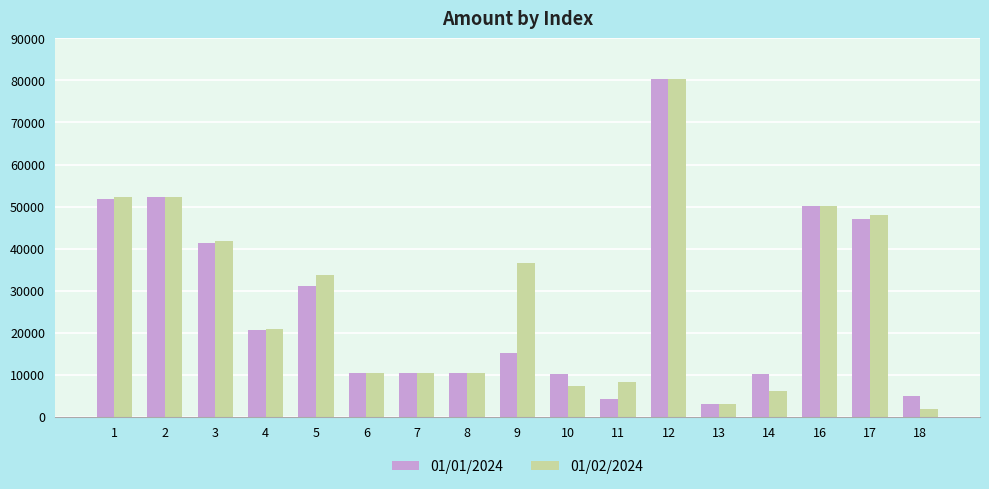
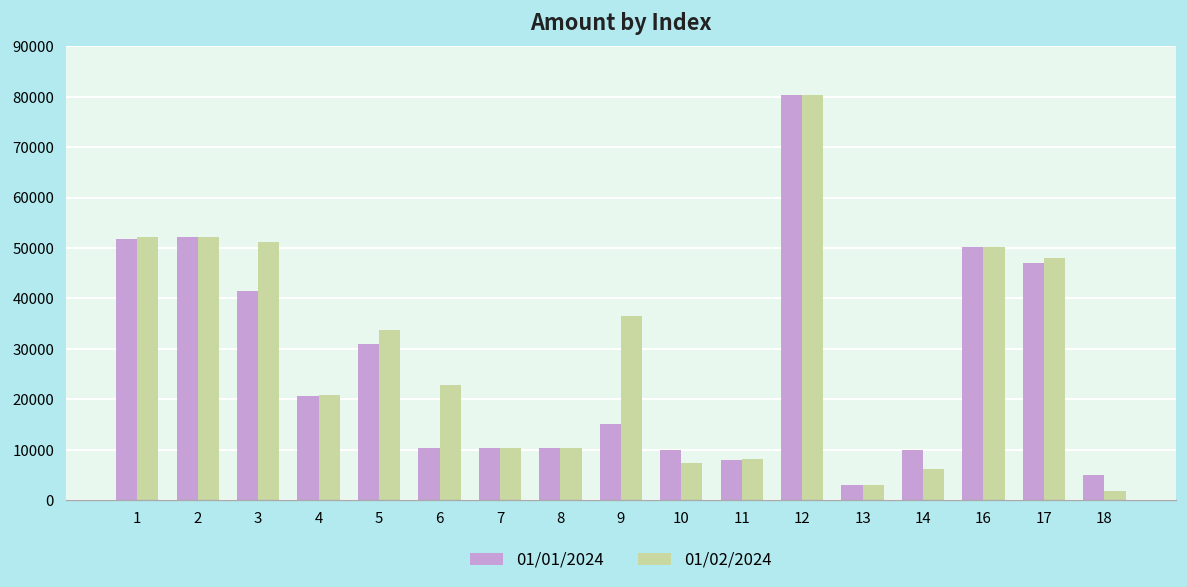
01/02/2024, 3: 42000 -> 51000
01/02/2024, 6: 10000 -> 23000
01/01/2024, 11: 4000 -> 8000
